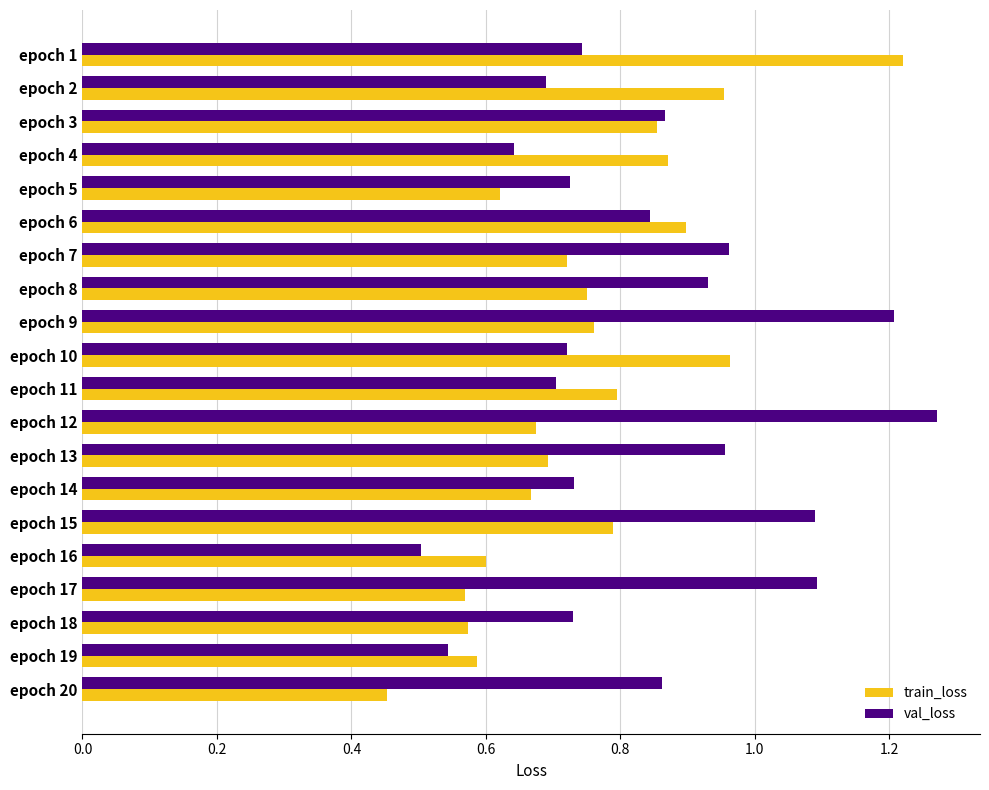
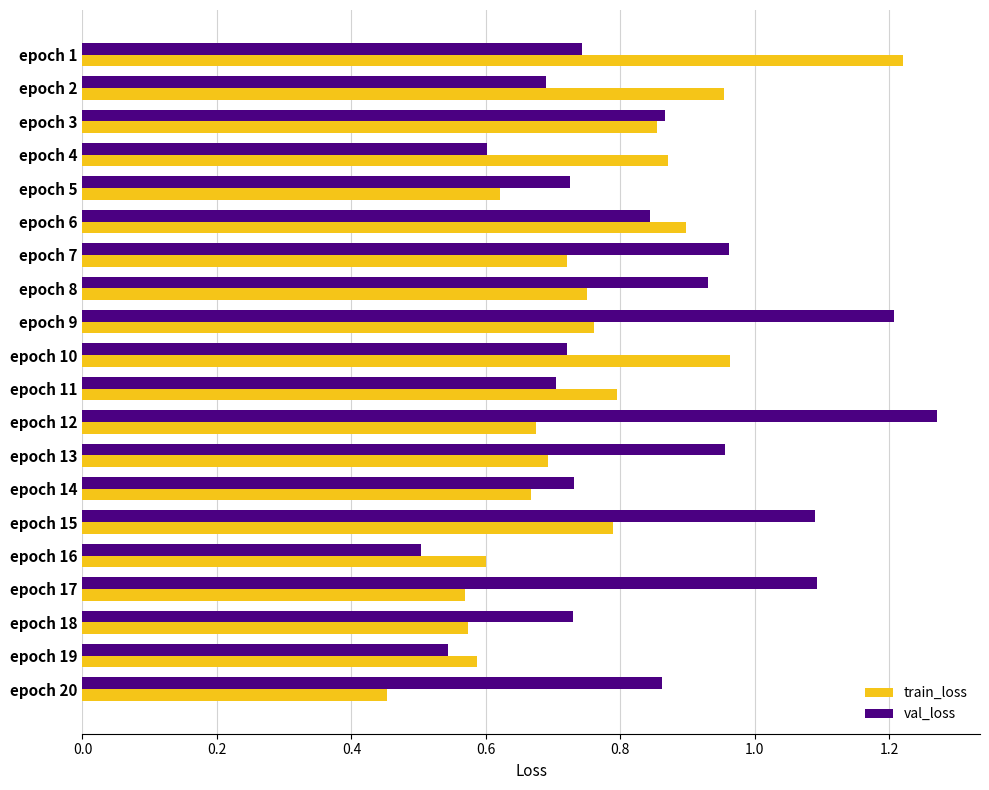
val_loss, epoch 4: 0.64 -> 0.60
